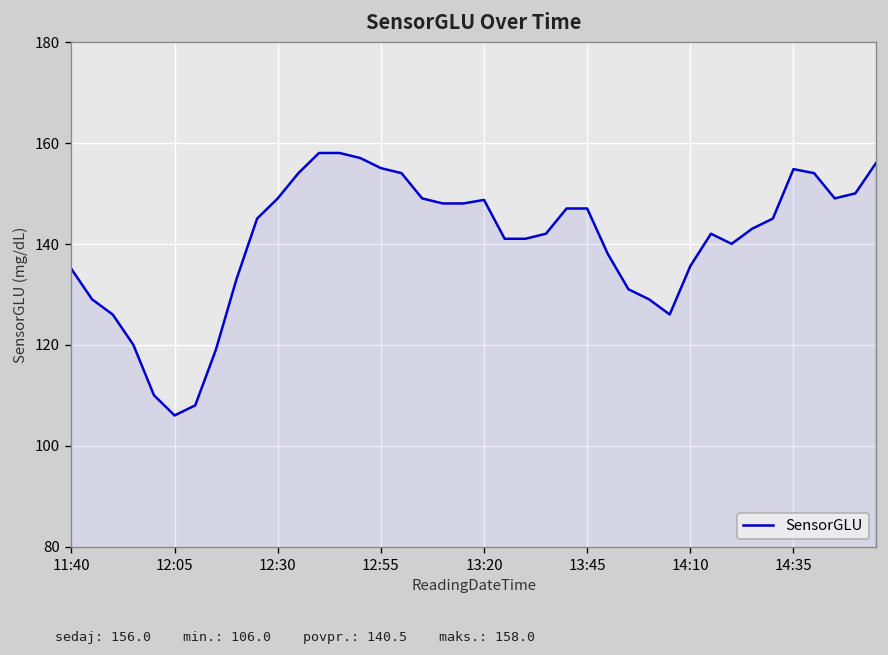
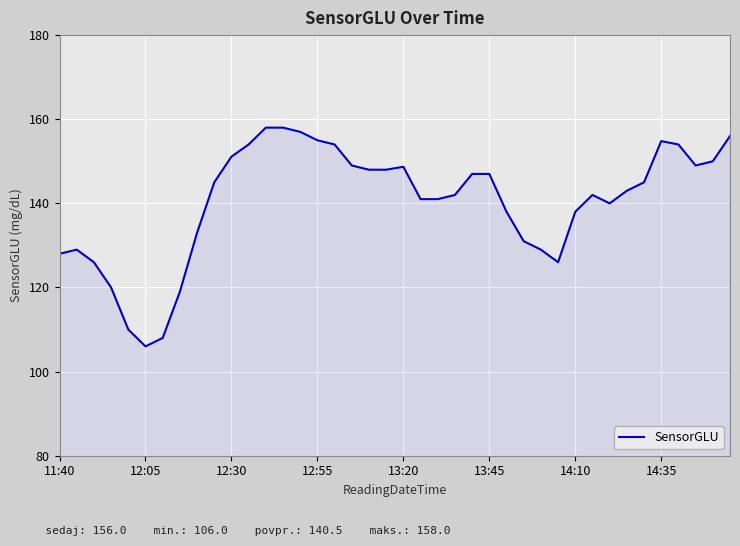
11:40: 135 -> 128
12:30: 149 -> 151
14:10: 136 -> 138
